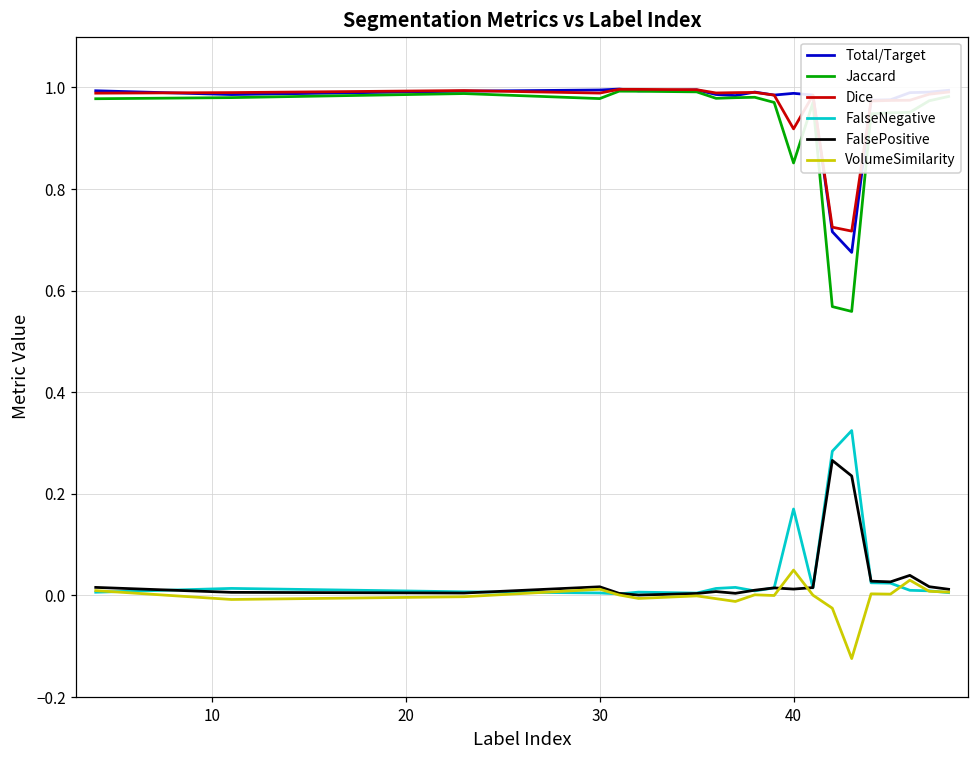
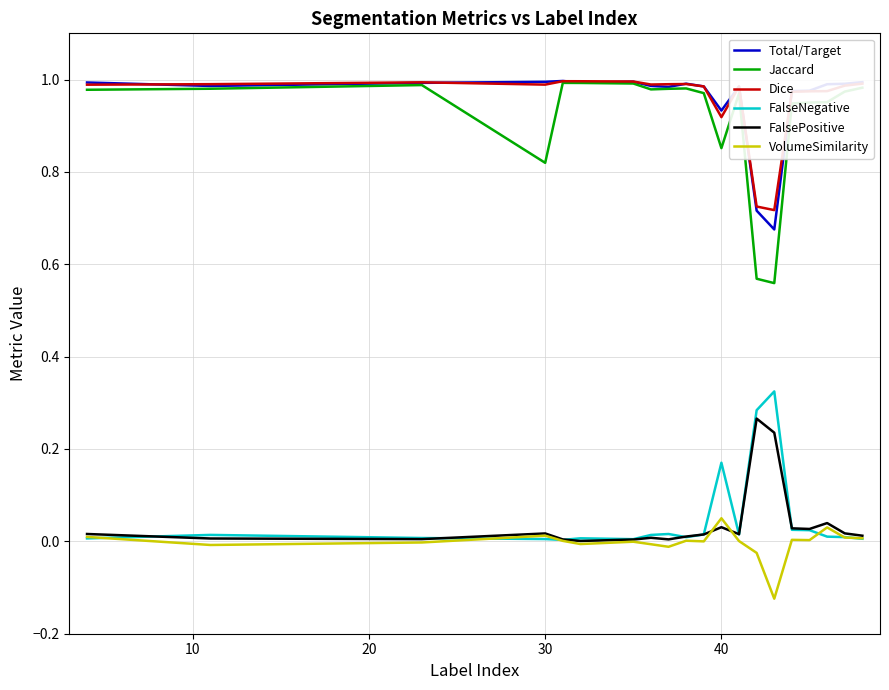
Jaccard, 30: 0.98 -> 0.82
Total/Target, 40: 0.99 -> 0.93
FalsePositive, 40: 0.01 -> 0.03
